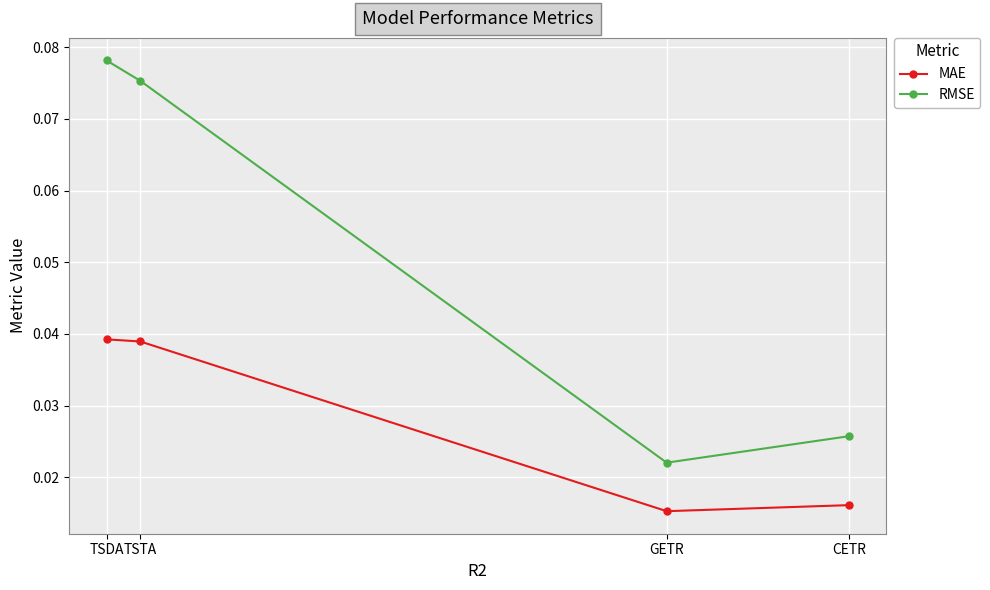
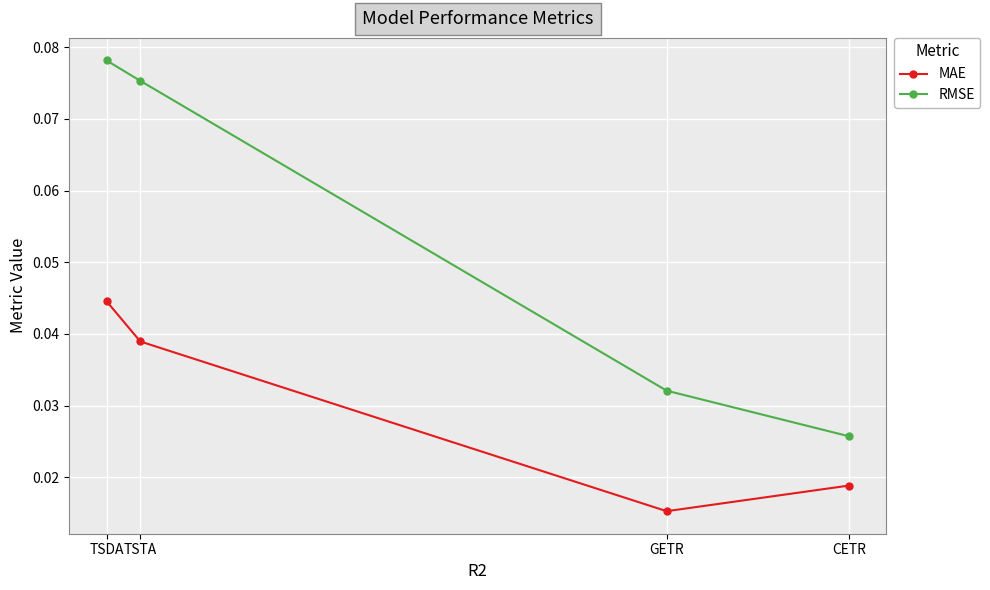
MAE, TSDA: 0.039 -> 0.045
RMSE, GETR: 0.022 -> 0.032
MAE, CETR: 0.016 -> 0.019
